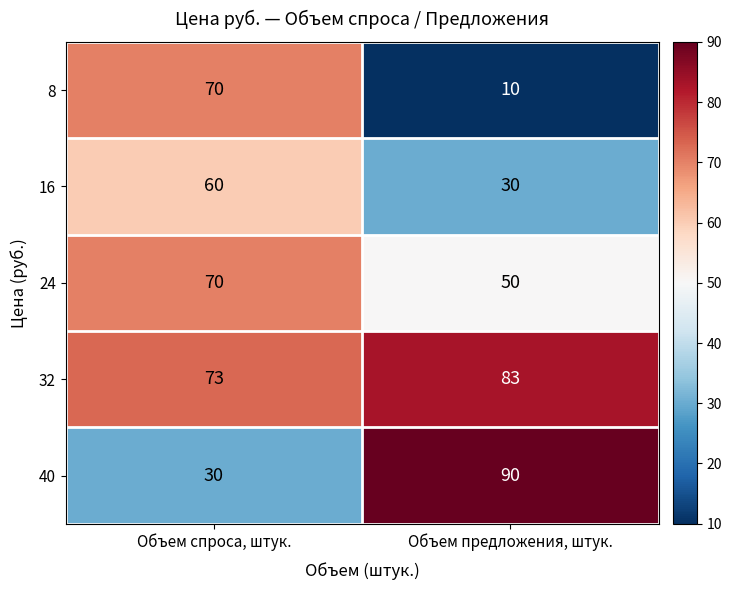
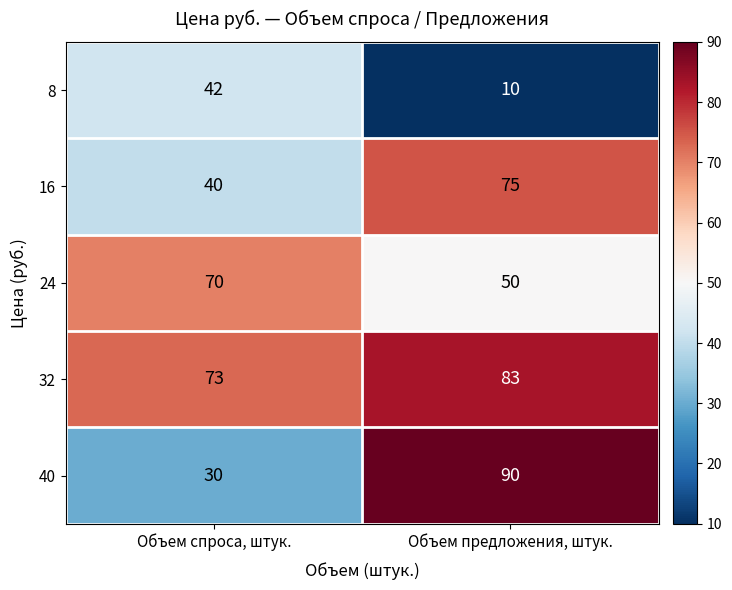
8, Объем спроса, штук.: 70 -> 42
16, Объем спроса, штук.: 60 -> 40
16, Объем предложения, штук.: 30 -> 75
